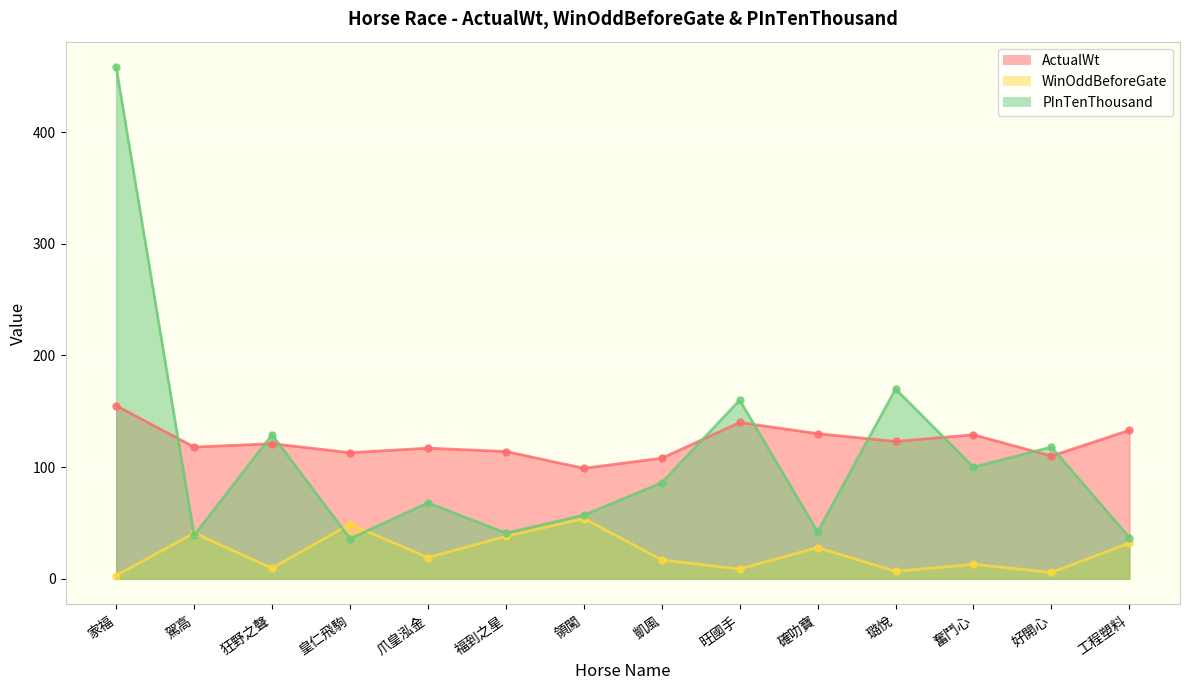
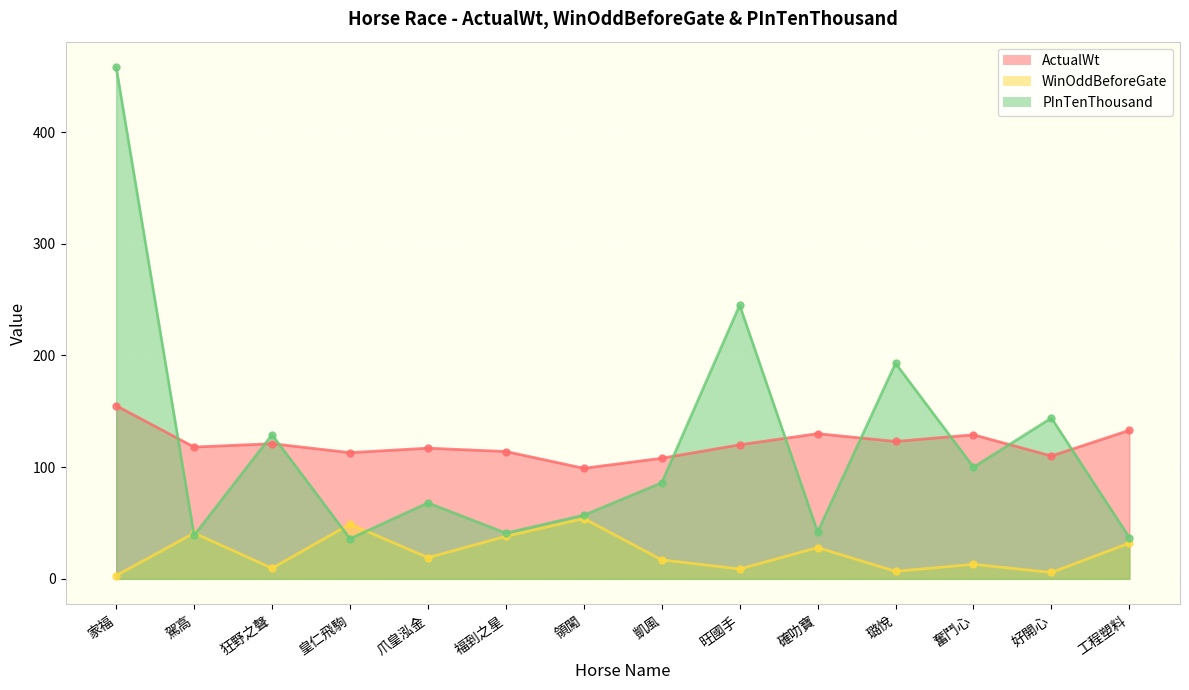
ActualWt, 旺國手: 140 -> 120
PInTenThousand, 旺國手: 160 -> 245
PInTenThousand, 璐悅: 170 -> 193
PInTenThousand, 好開心: 118 -> 144
